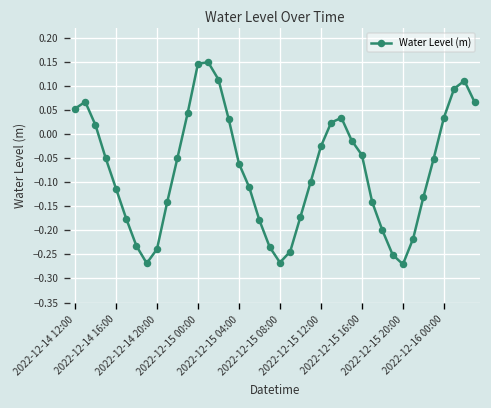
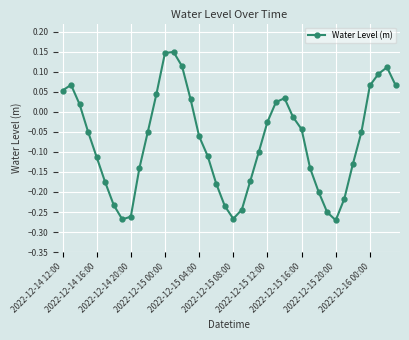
2022-12-14 20:00: -0.24 -> -0.26
2022-12-16 00:00: 0.03 -> 0.07
